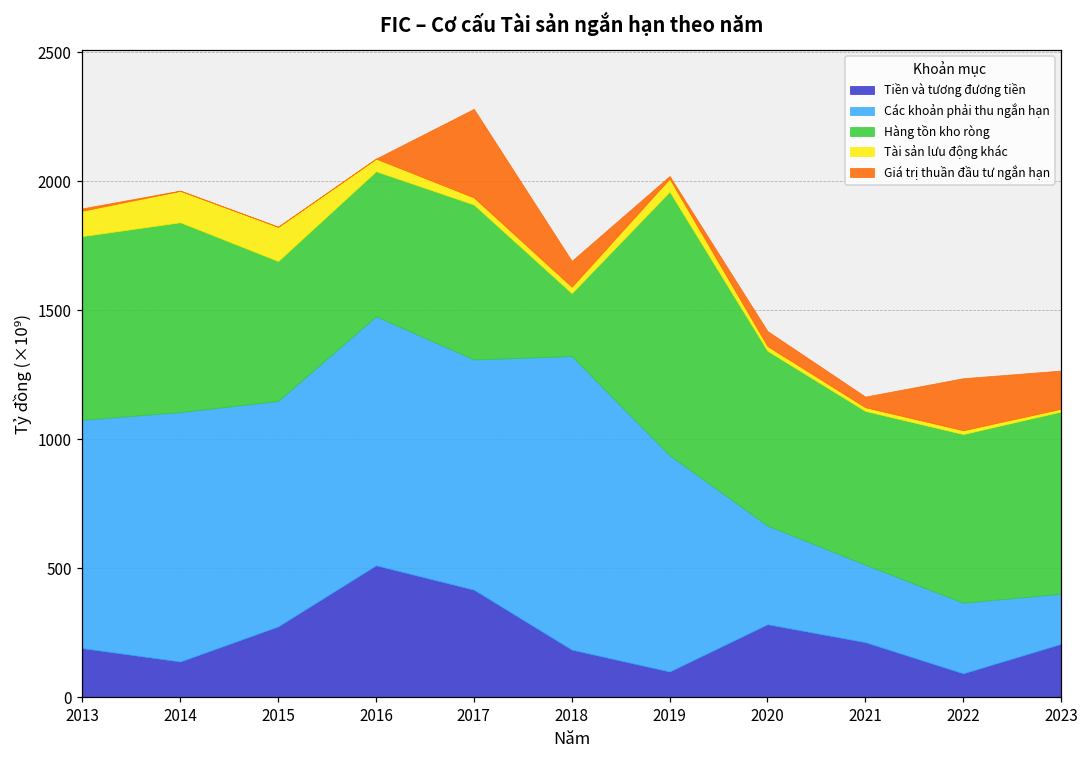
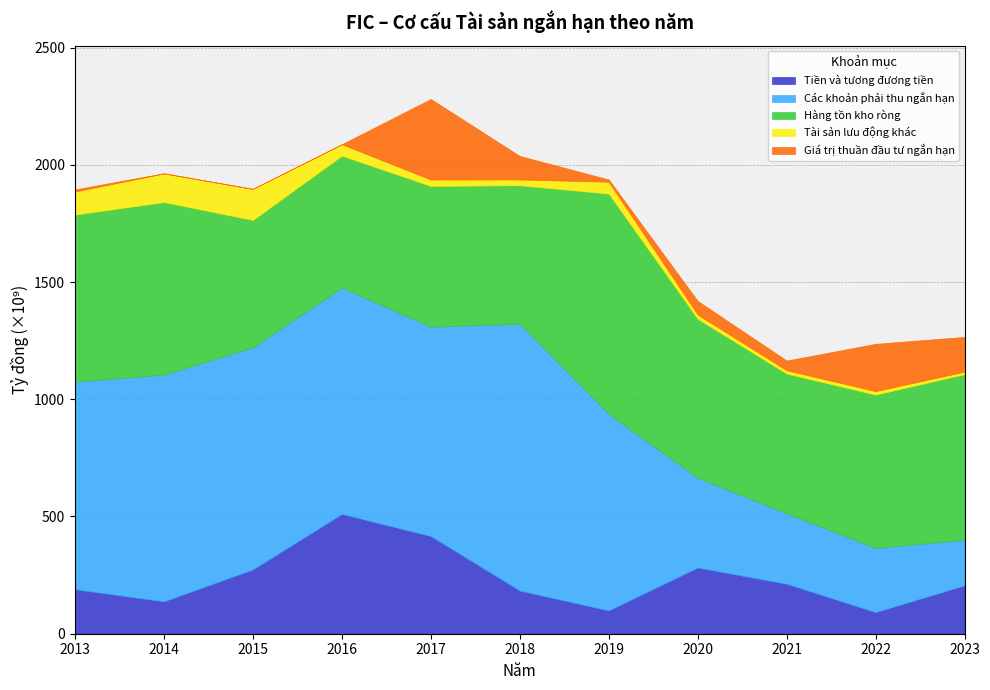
Các khoản phải thu ngắn hạn, 2015: 870 -> 950
Hàng tồn kho ròng, 2018: 240 -> 590
Hàng tồn kho ròng, 2019: 1020 -> 940
